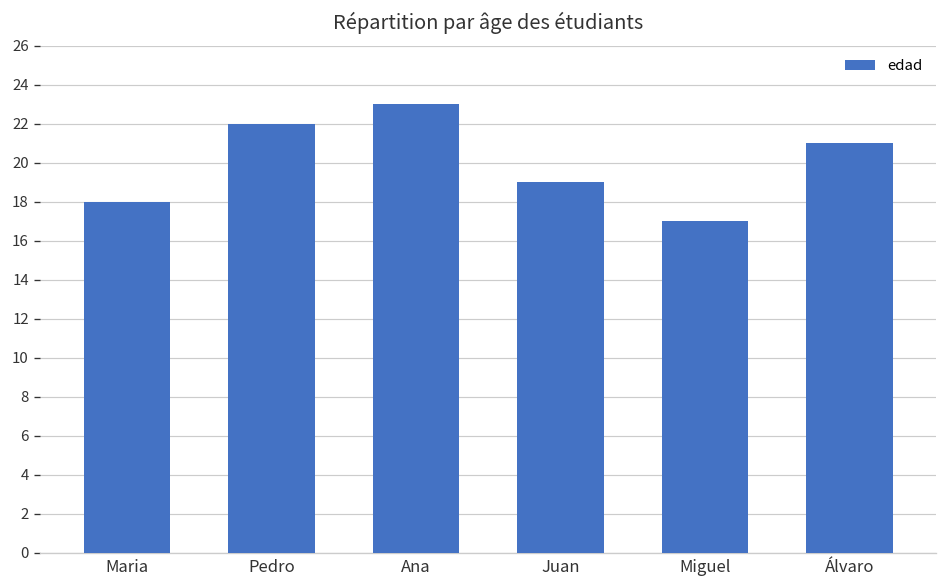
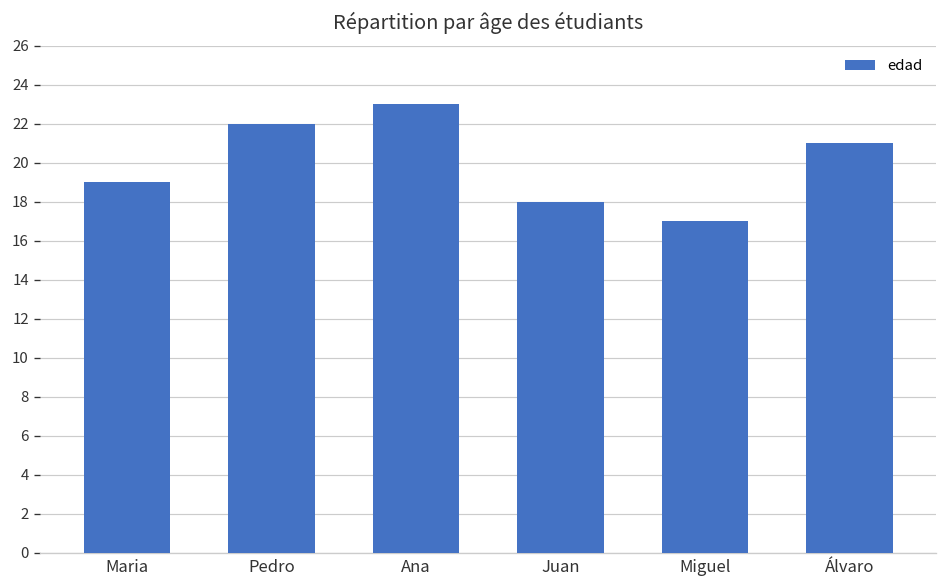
Maria: 18 -> 19
Juan: 19 -> 18
